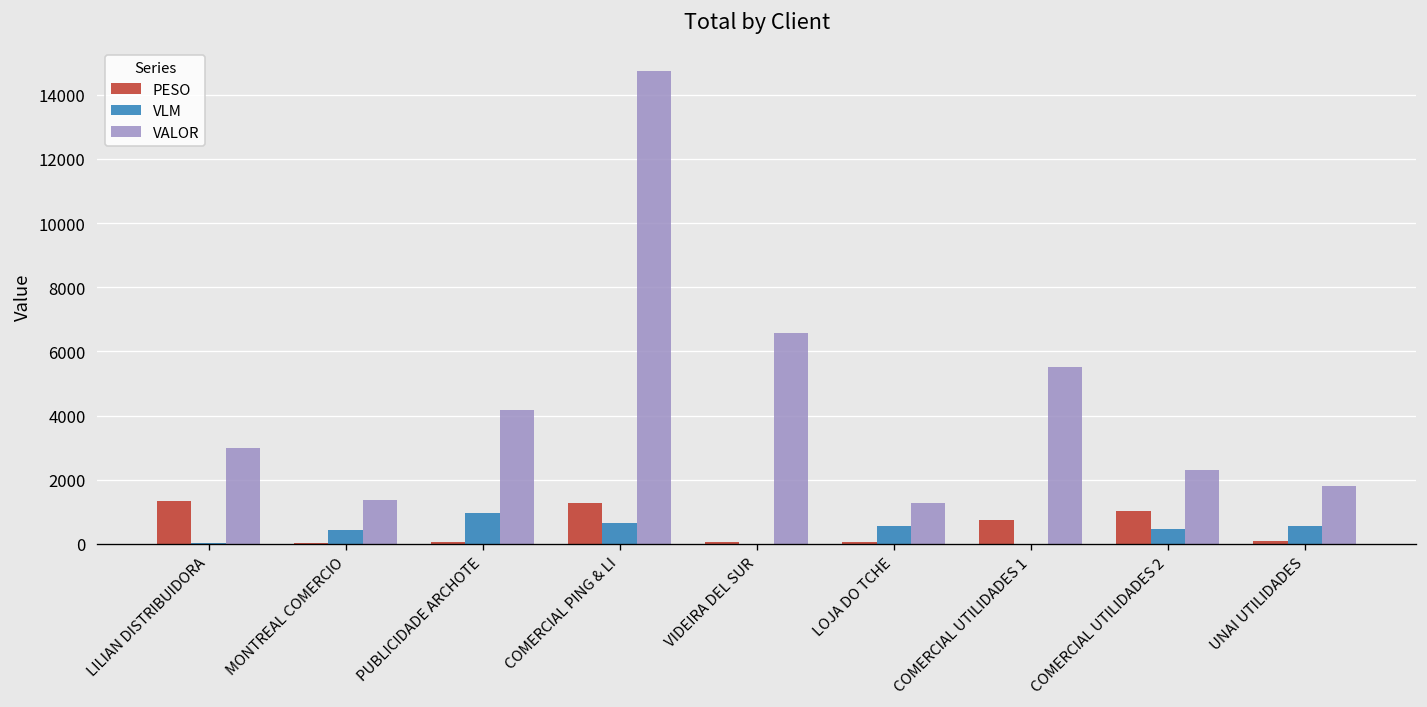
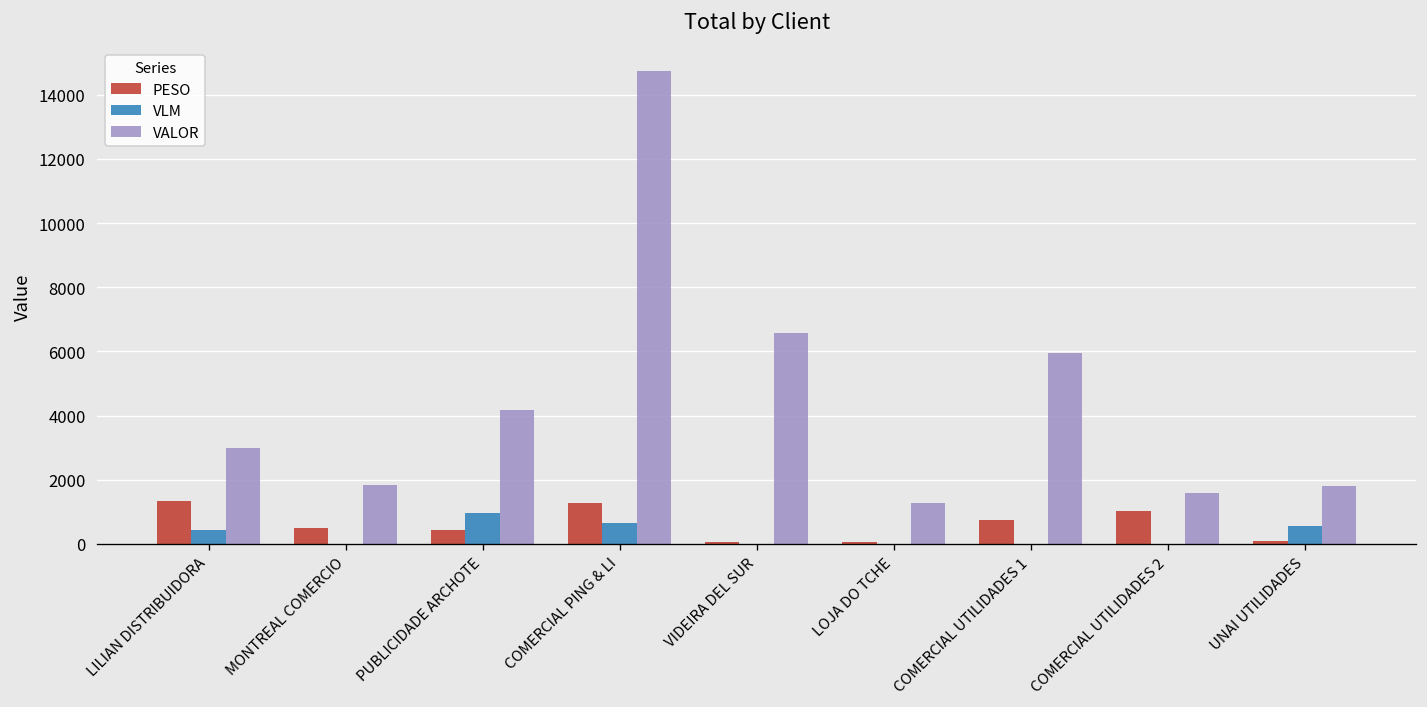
VLM, LILIAN DISTRIBUIDORA: 0 -> 400
PESO, MONTREAL COMERCIO: 0 -> 500
VLM, MONTREAL COMERCIO: 400 -> 0
VALOR, MONTREAL COMERCIO: 1400 -> 1800
PESO, PUBLICIDADE ARCHOTE: 100 -> 400
VLM, LOJA DO TCHE: 600 -> 0
VALOR, COMERCIAL UTILIDADES 1: 5500 -> 5900
VLM, COMERCIAL UTILIDADES 2: 500 -> 0
VALOR, COMERCIAL UTILIDADES 2: 2300 -> 1600
